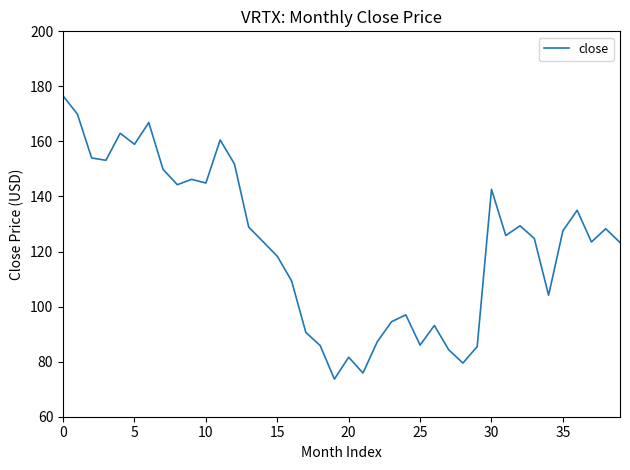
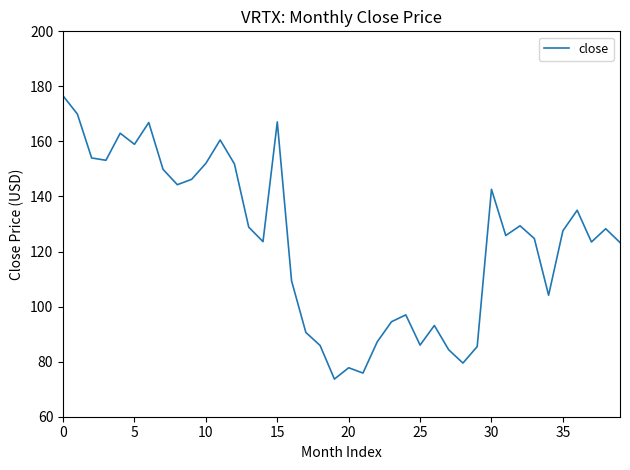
10: 145 -> 152
15: 118 -> 167
20: 82 -> 78
